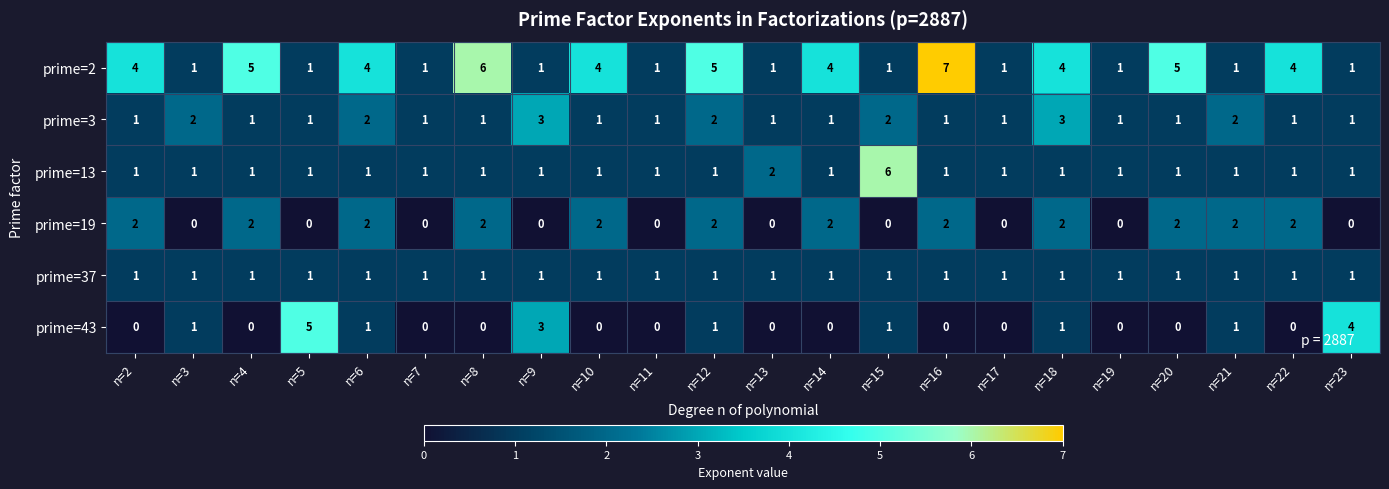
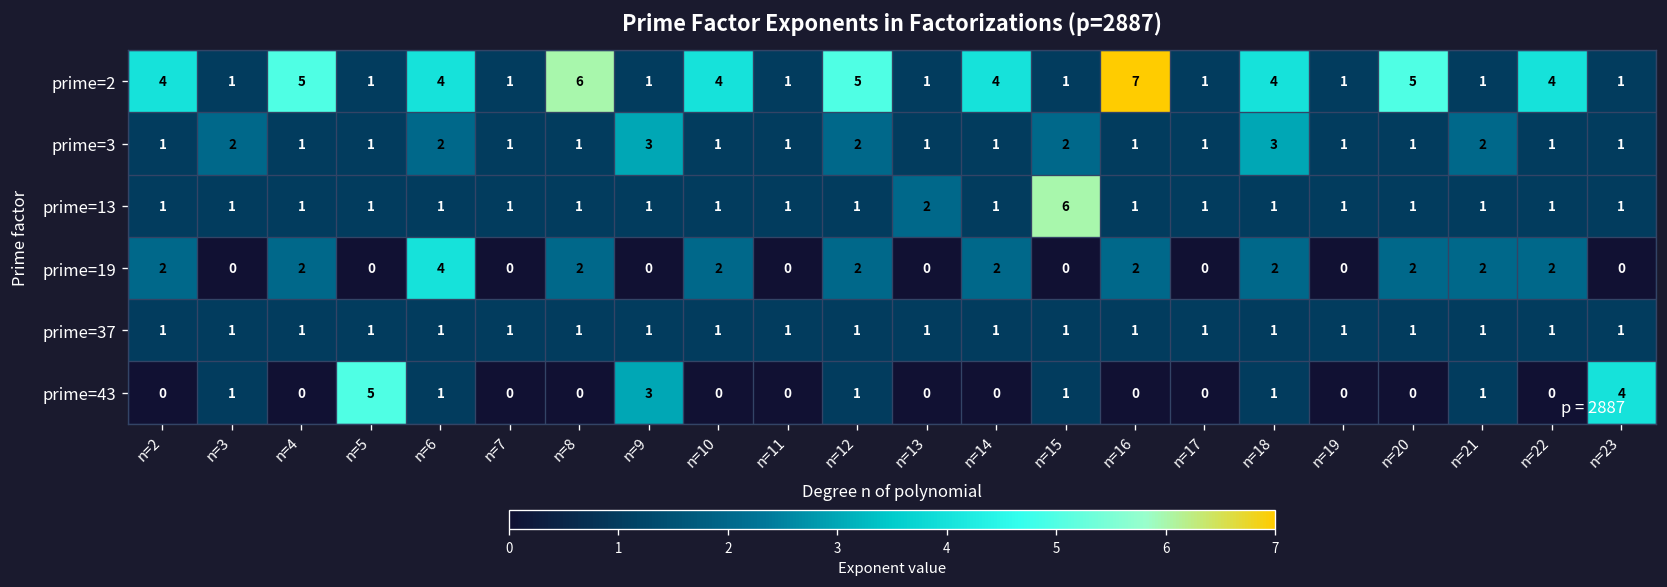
prime=19, n=6: 2 -> 4
